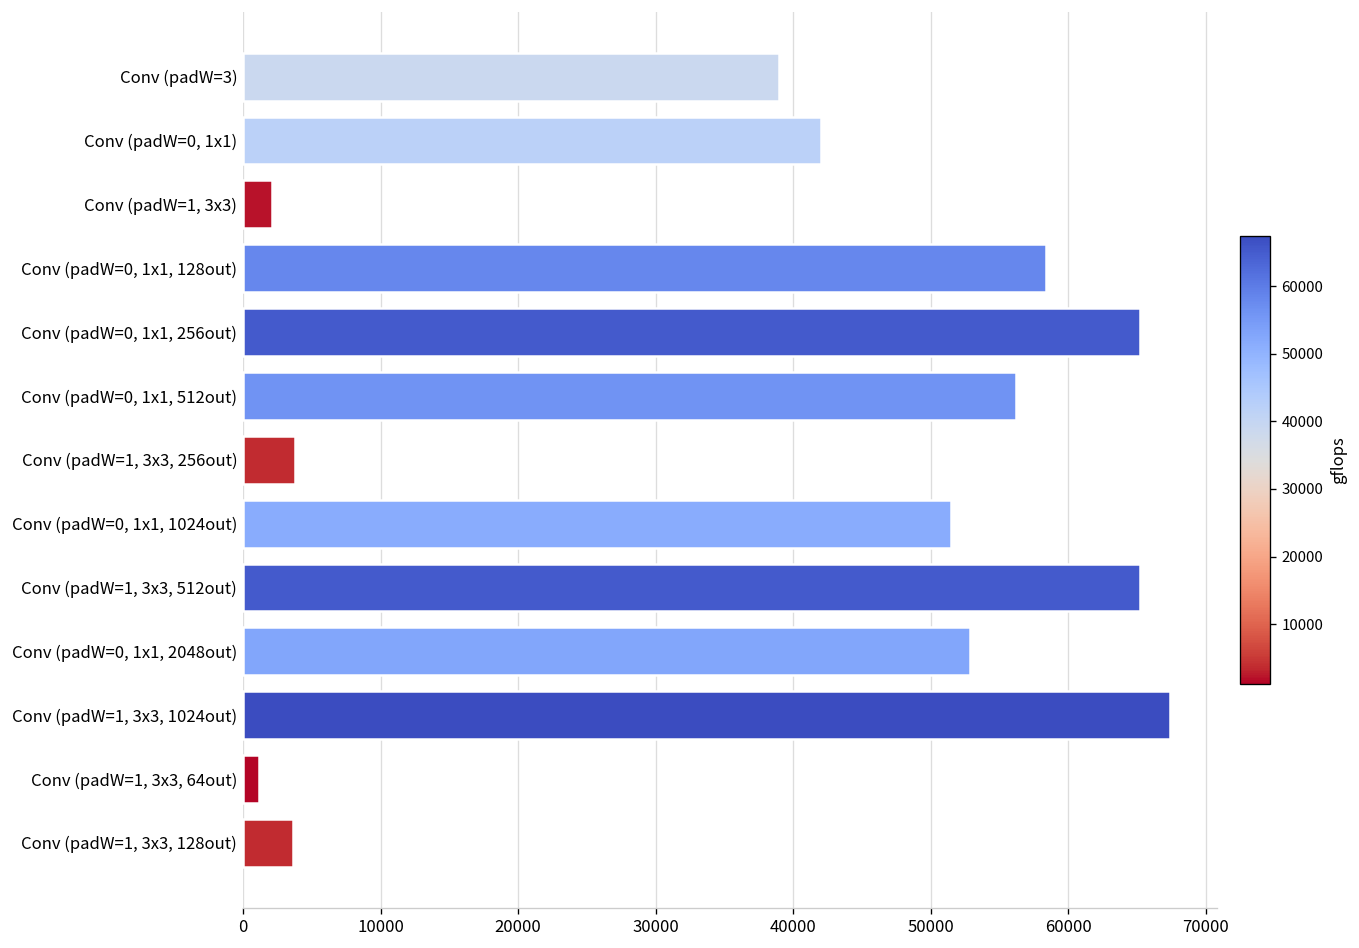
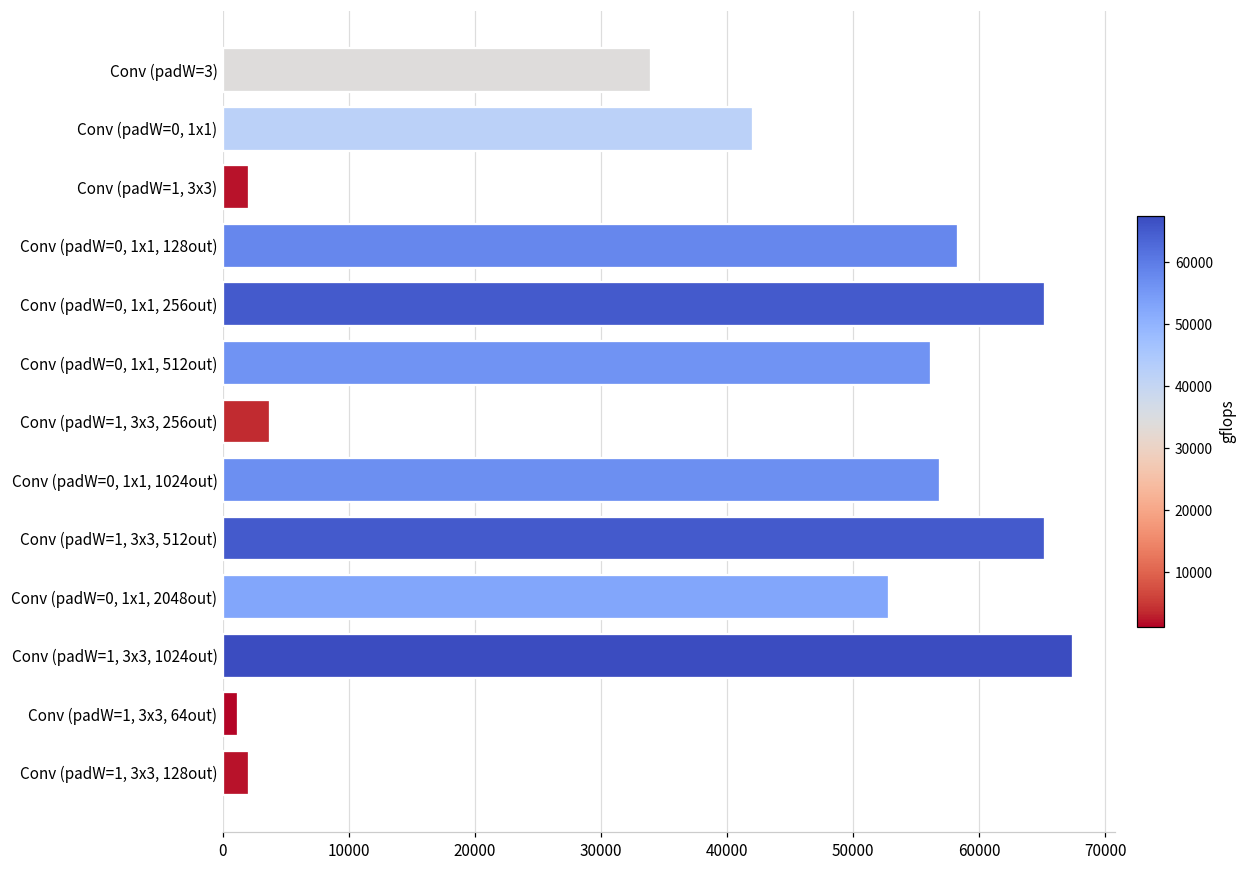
Conv (padW=3): 38900 -> 34000
Conv (padW=0, 1x1, 1024out): 51500 -> 56900
Conv (padW=1, 3x3, 128out): 3700 -> 2100
